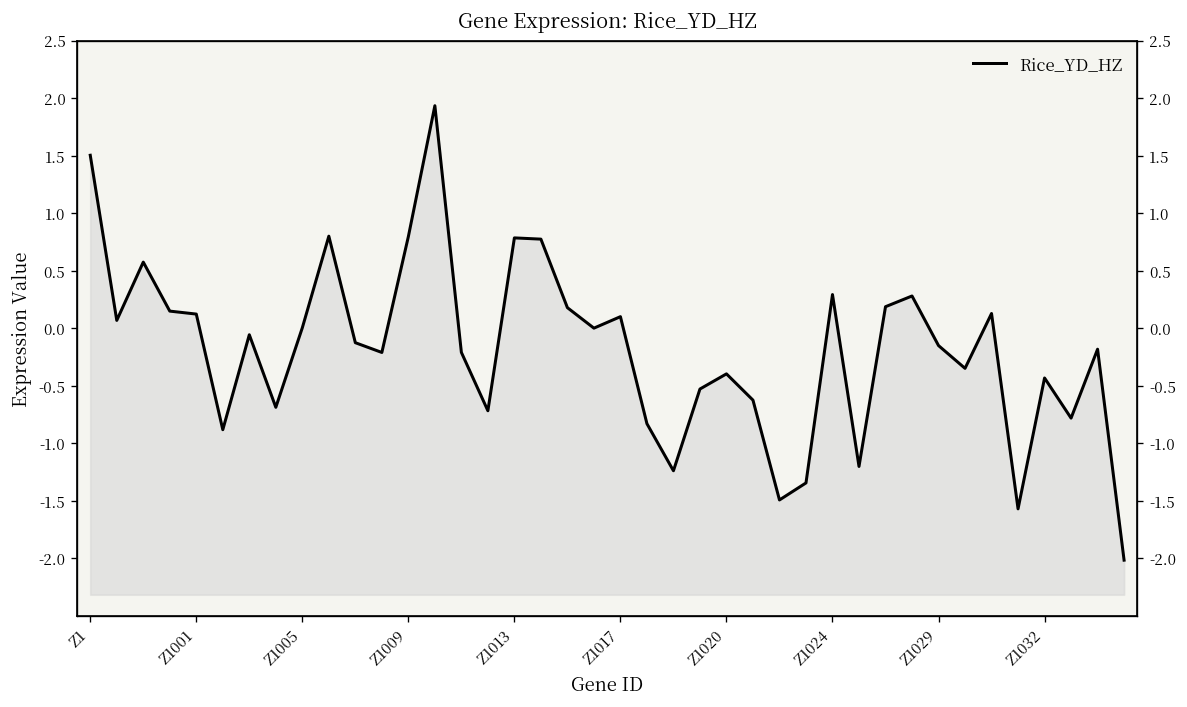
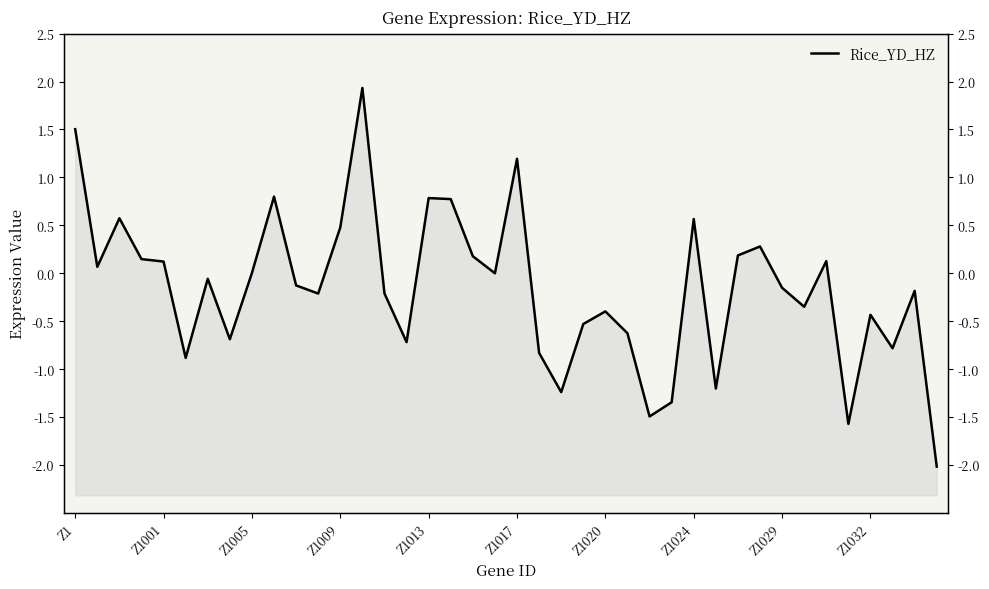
Z1009: 0.8 -> 0.5
Z1017: 0.1 -> 1.2
Z1024: 0.3 -> 0.6
